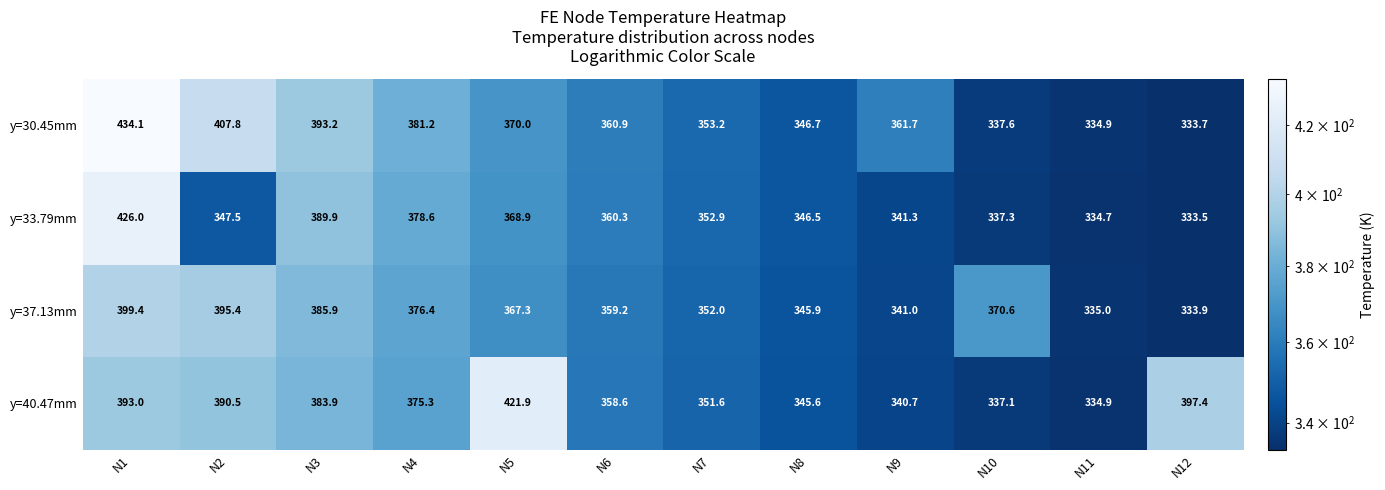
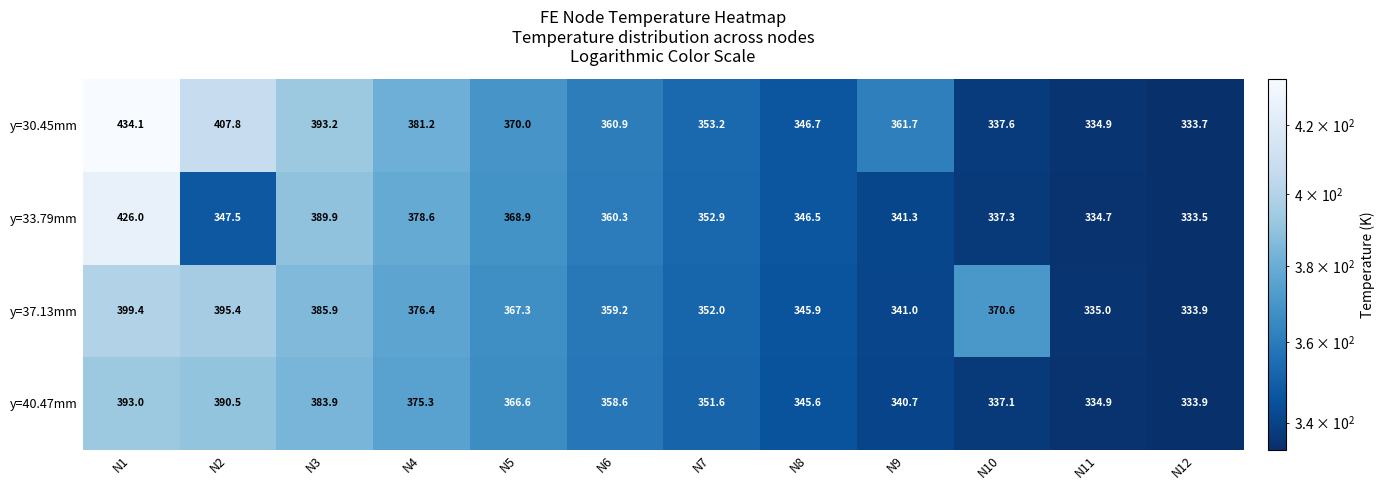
y=40.47mm, N5: 421.9 -> 366.6
y=40.47mm, N12: 397.4 -> 333.9
